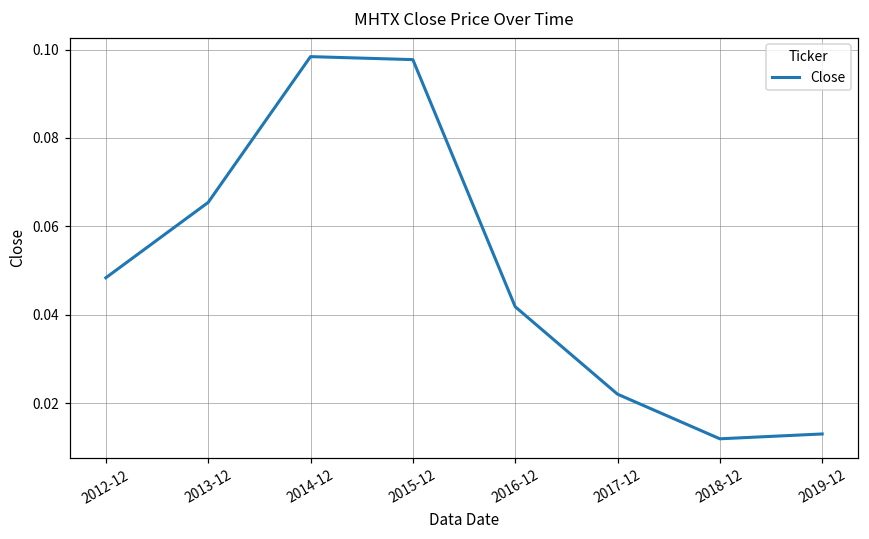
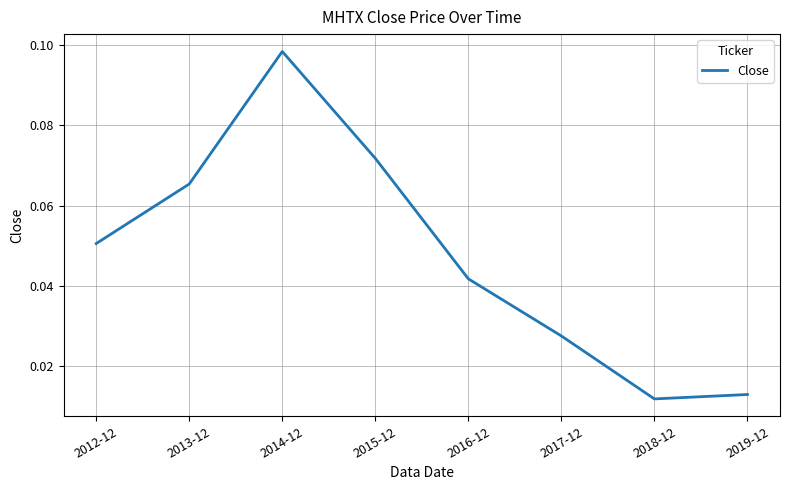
2012-12: 0.048 -> 0.051
2015-12: 0.098 -> 0.072
2017-12: 0.022 -> 0.028
